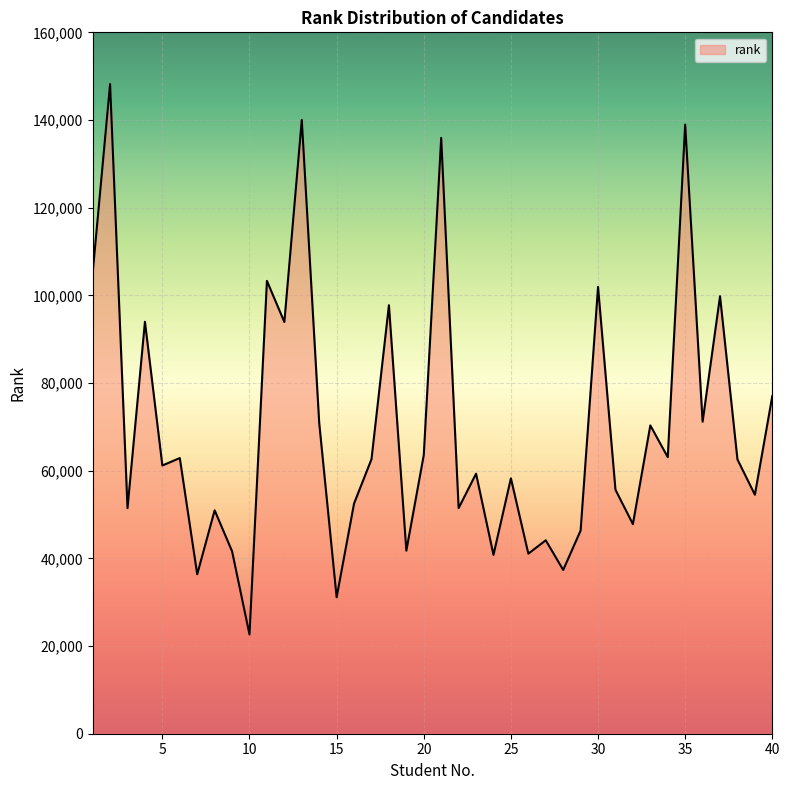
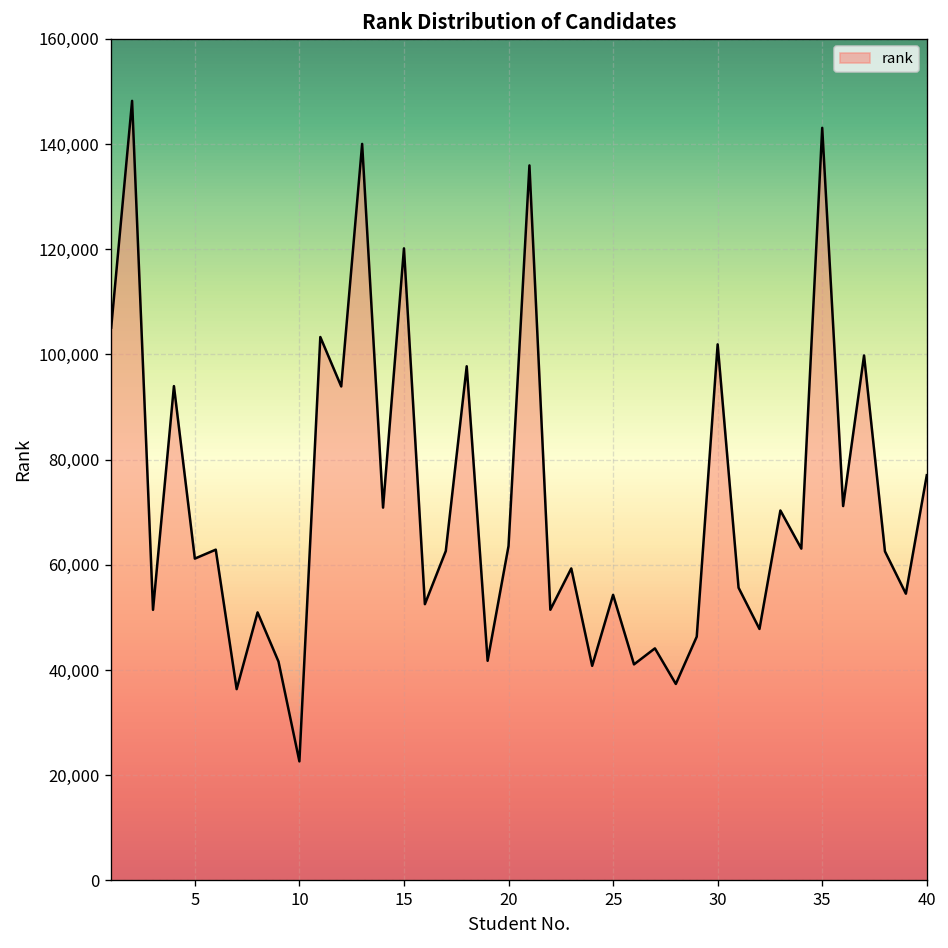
15: 31,000 -> 120,000
25: 58,000 -> 54,000
35: 139,000 -> 143,000
